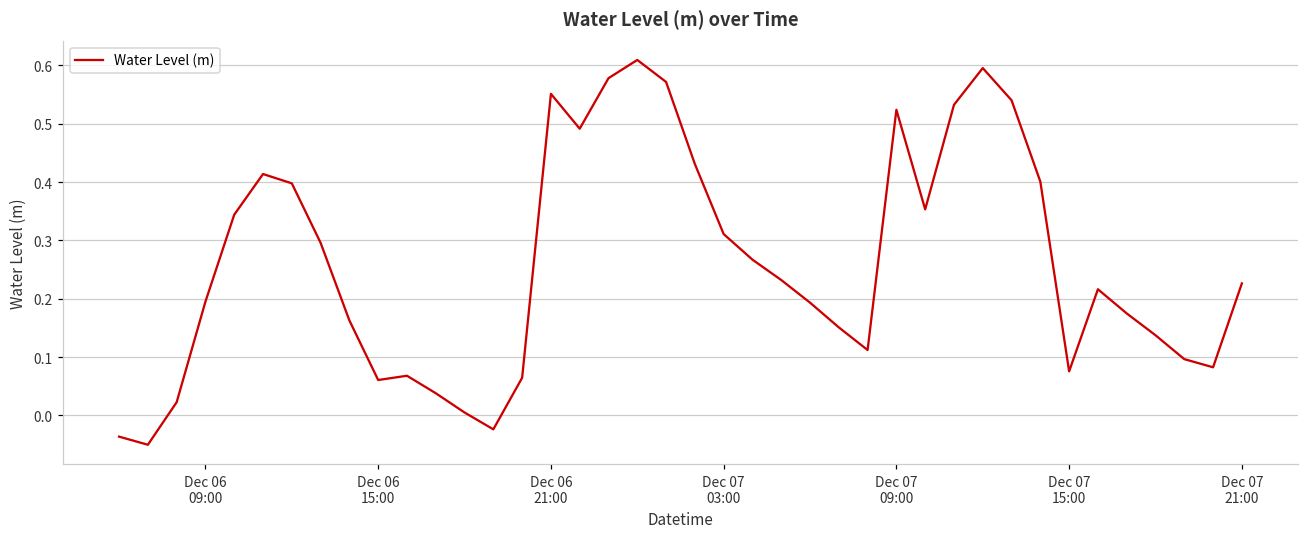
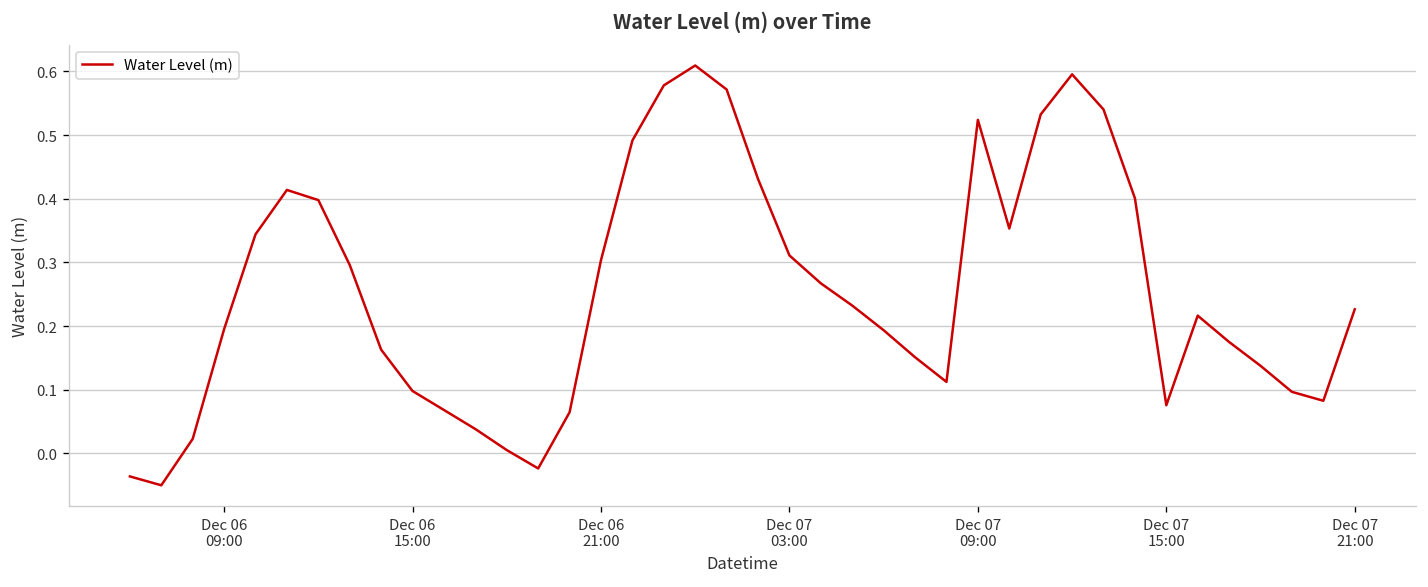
Dec 06 15:00: 0.06 -> 0.10
Dec 06 21:00: 0.55 -> 0.30
